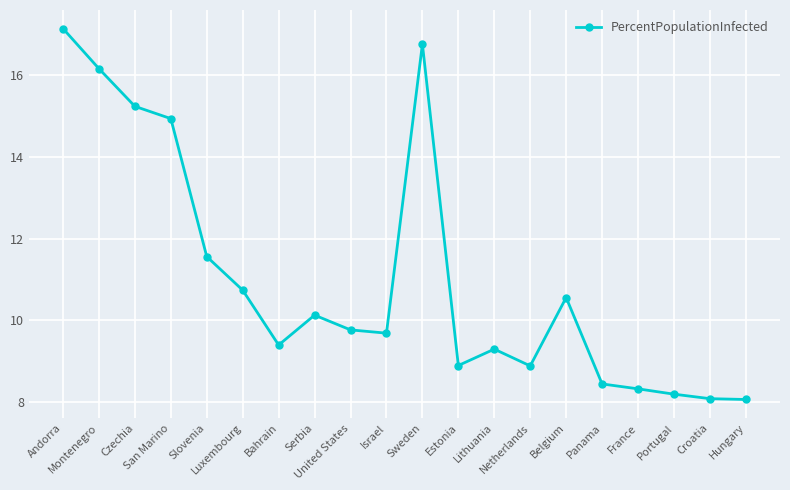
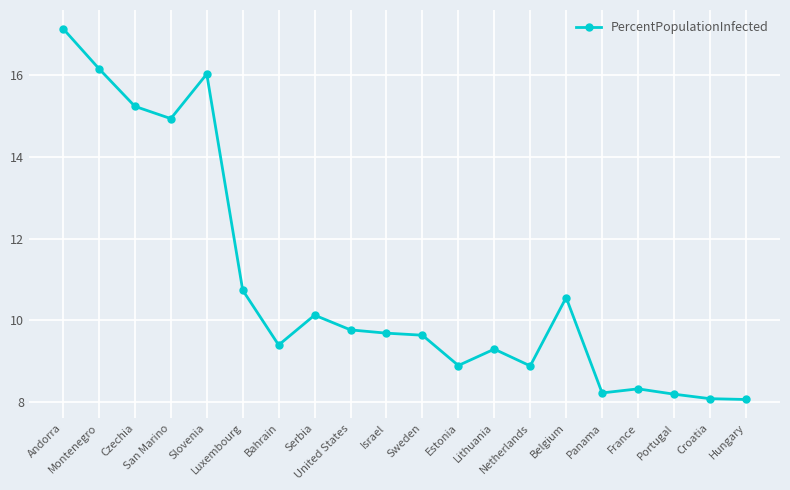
Slovenia: 11.6 -> 16.0
Sweden: 16.8 -> 9.6
Panama: 8.5 -> 8.2
